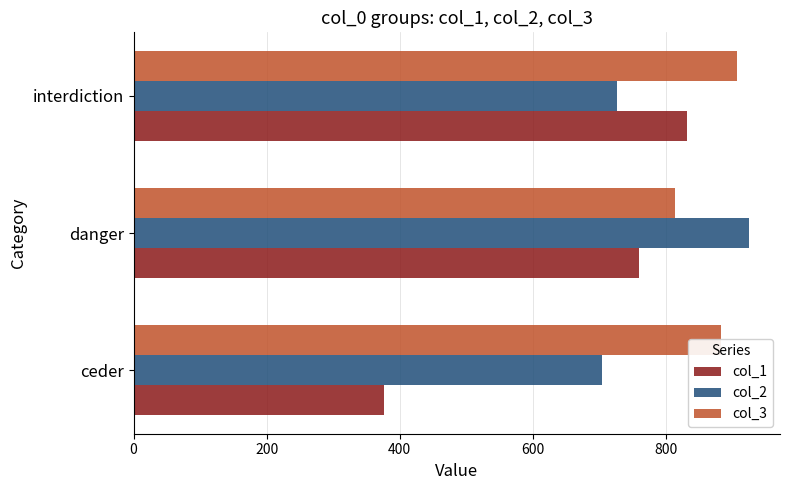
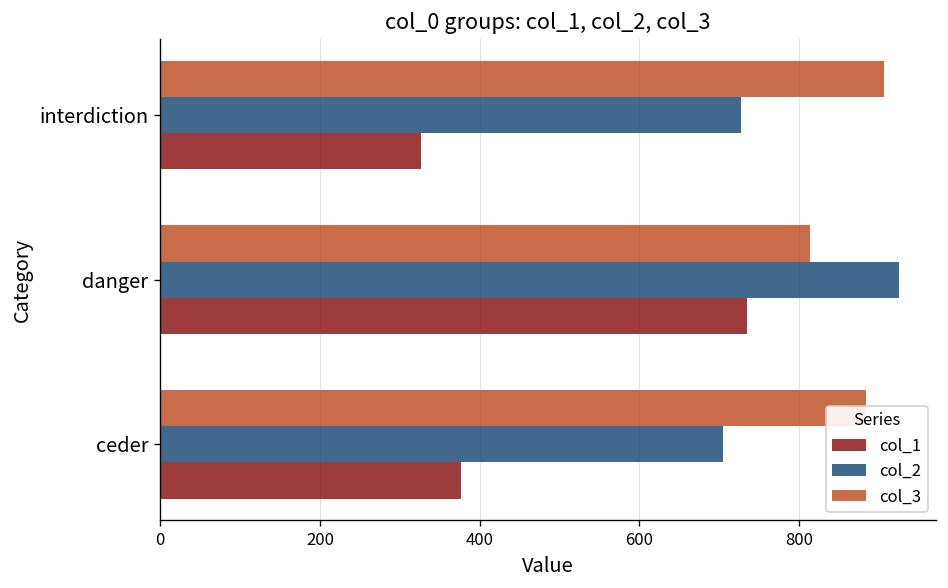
col_1, interdiction: 830 -> 330
col_1, danger: 760 -> 740
